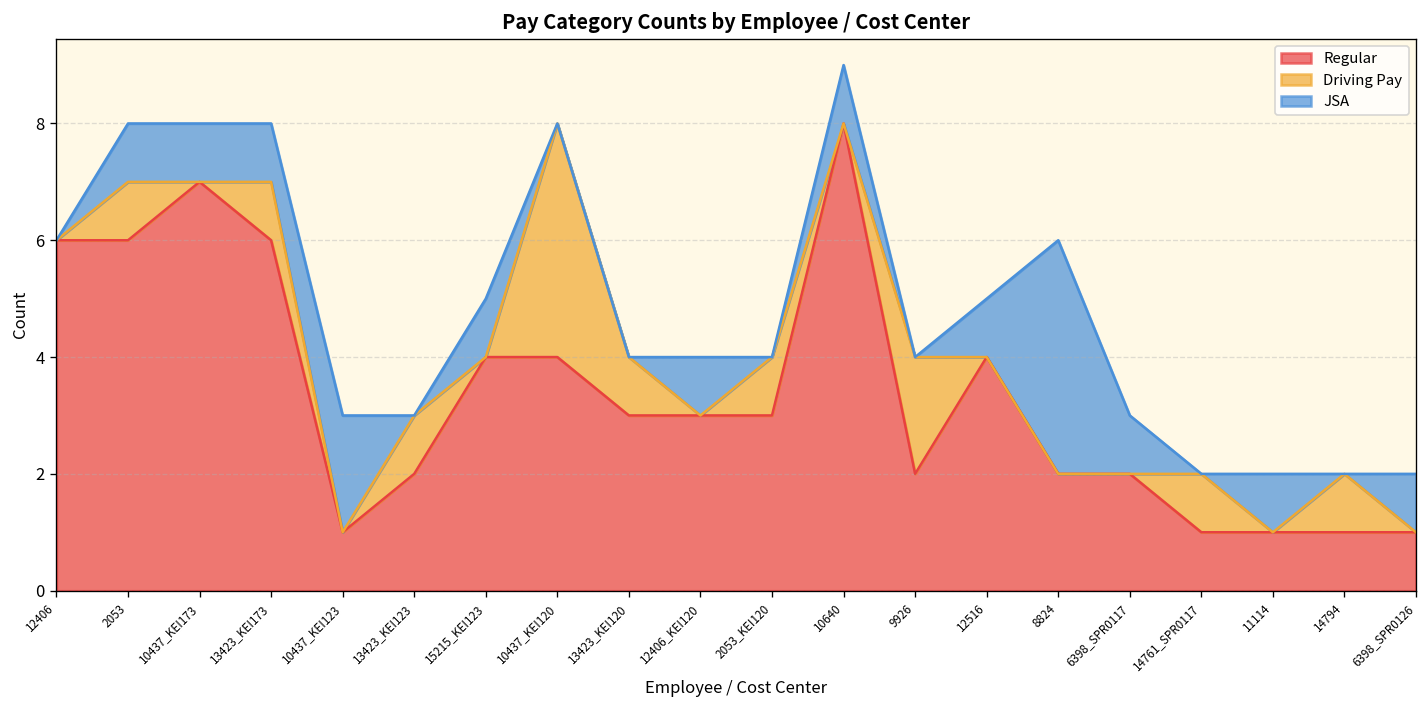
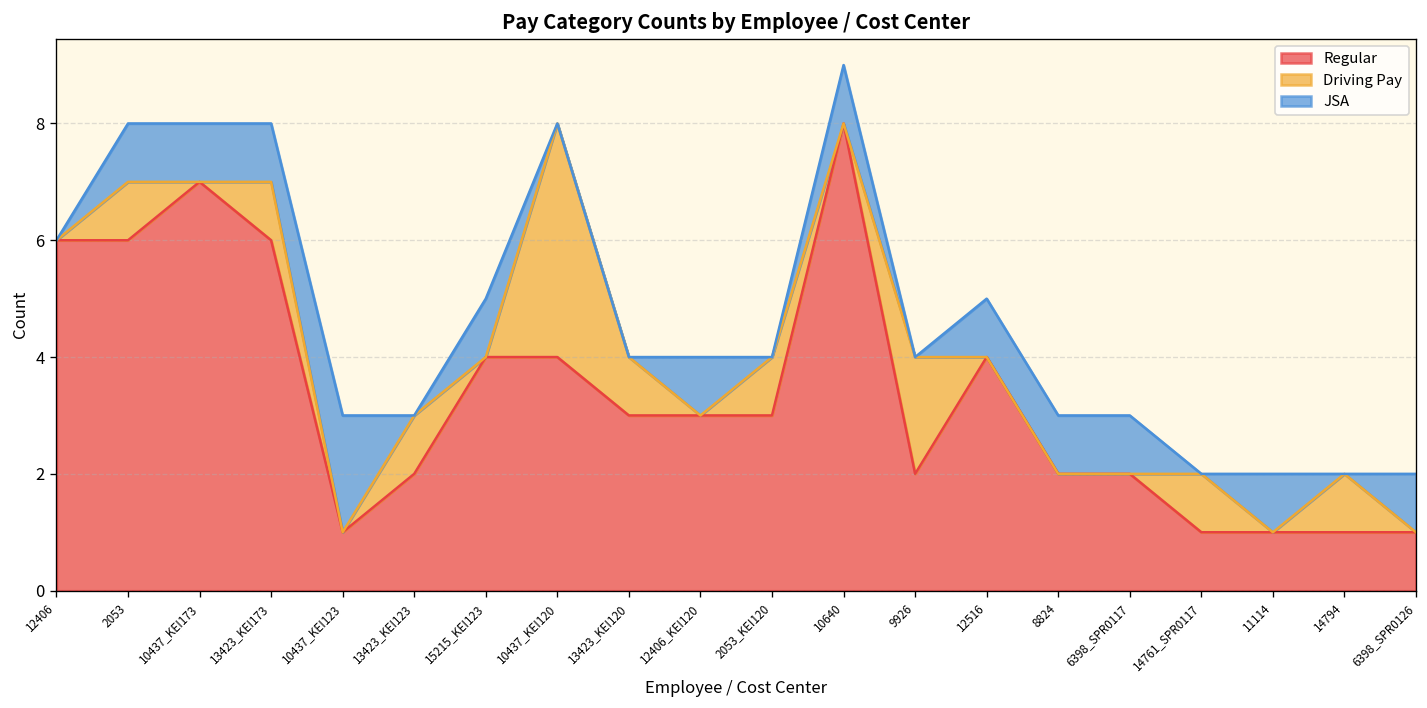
JSA, 8824: 4 -> 1
